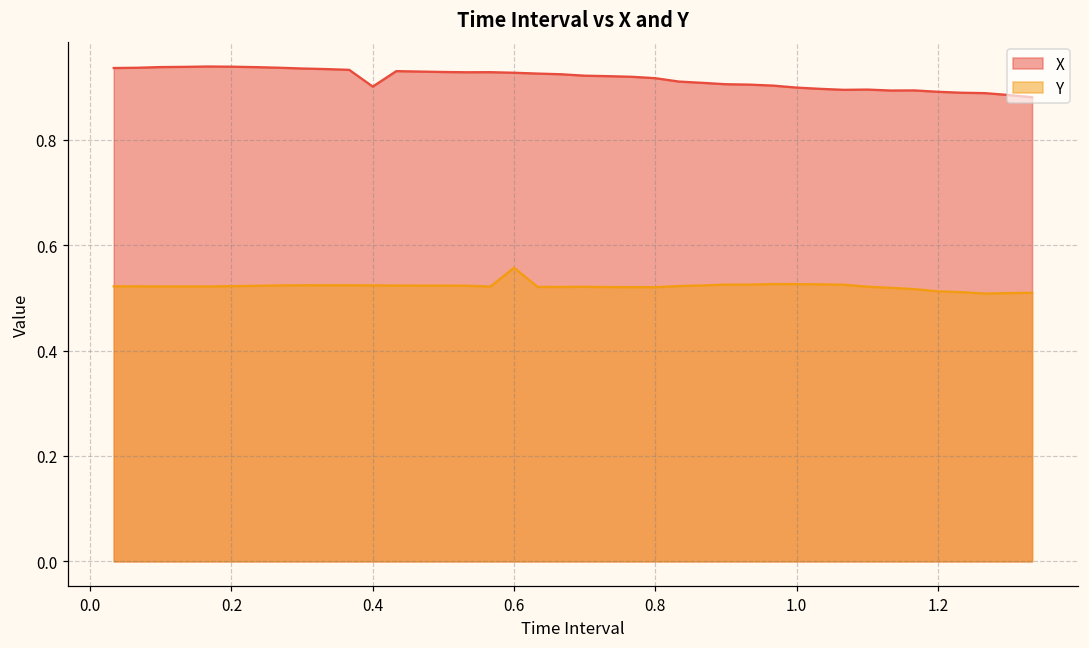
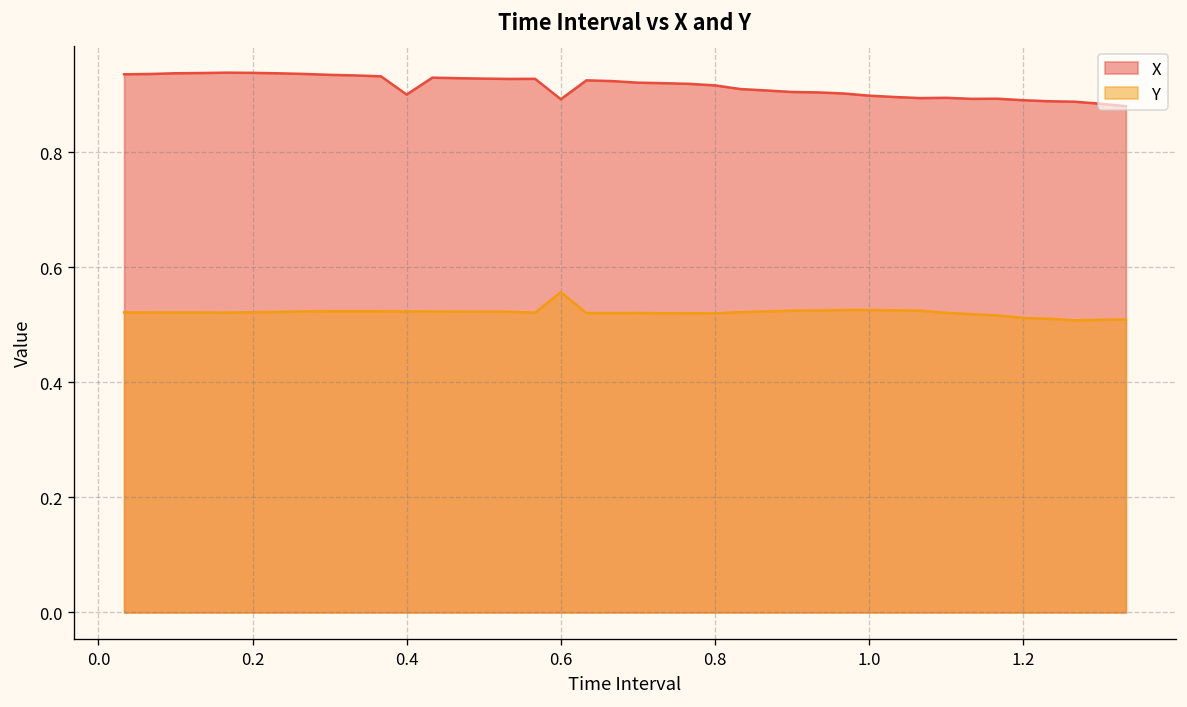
X, 0.6: 0.93 -> 0.89
